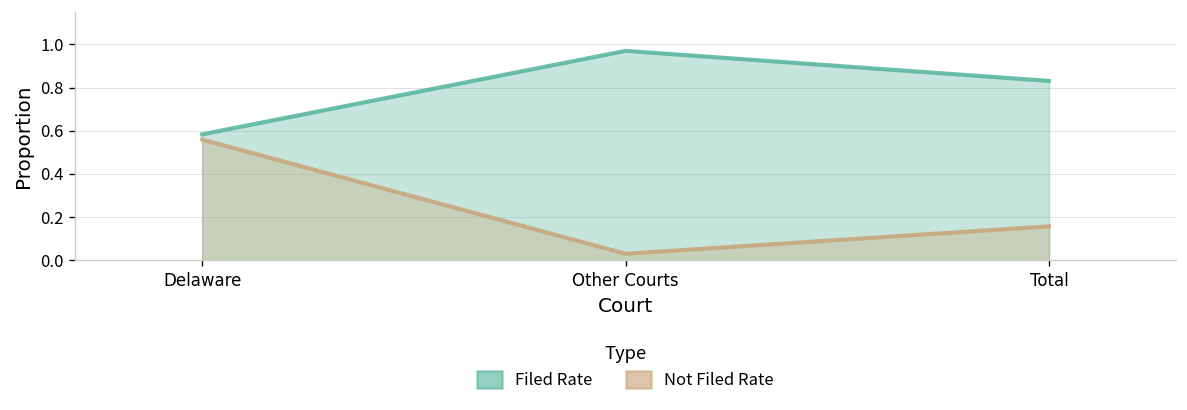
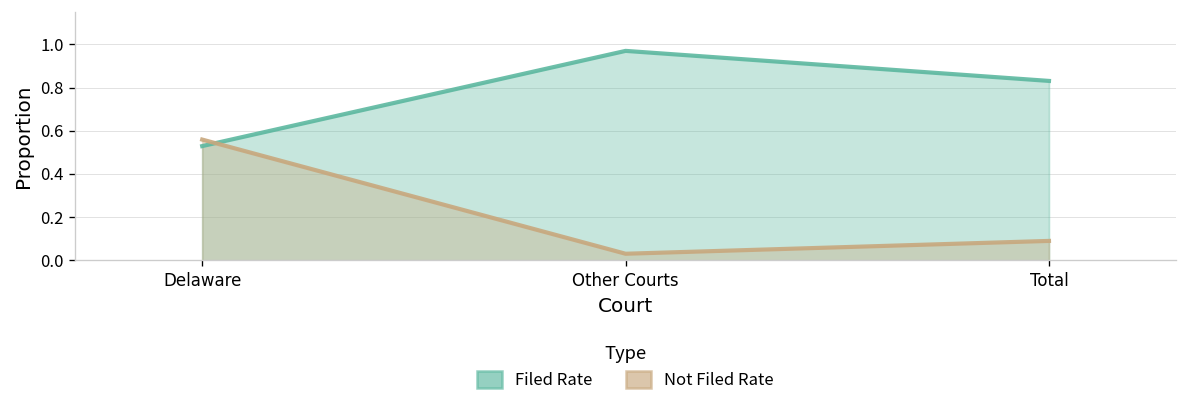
Filed Rate, Delaware: 0.58 -> 0.53
Not Filed Rate, Total: 0.16 -> 0.09
